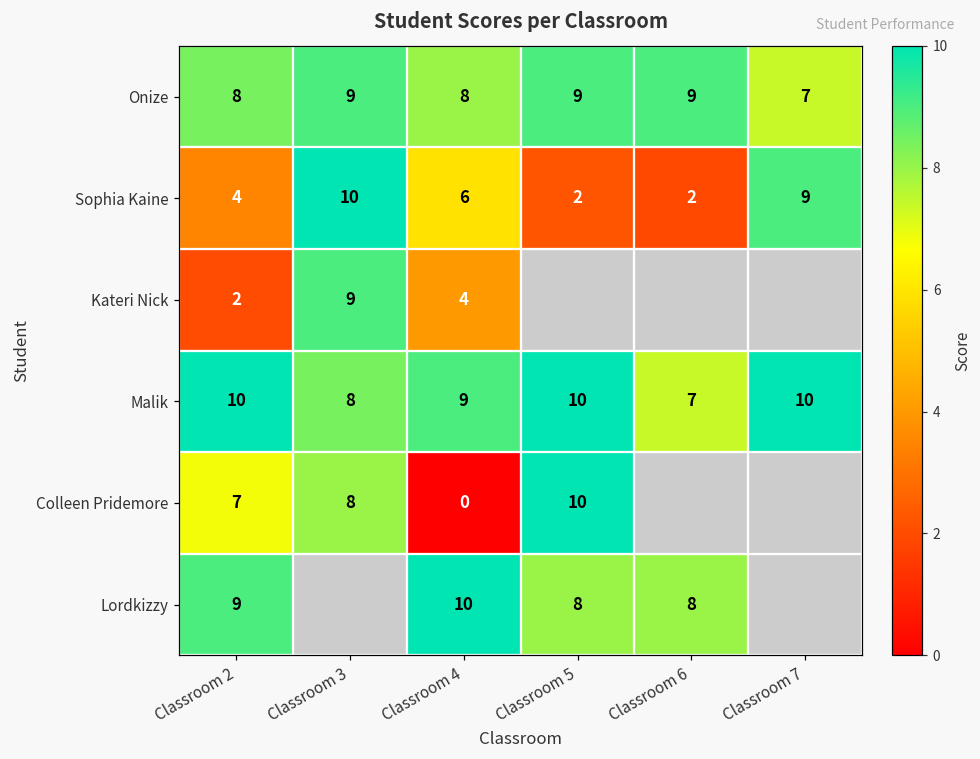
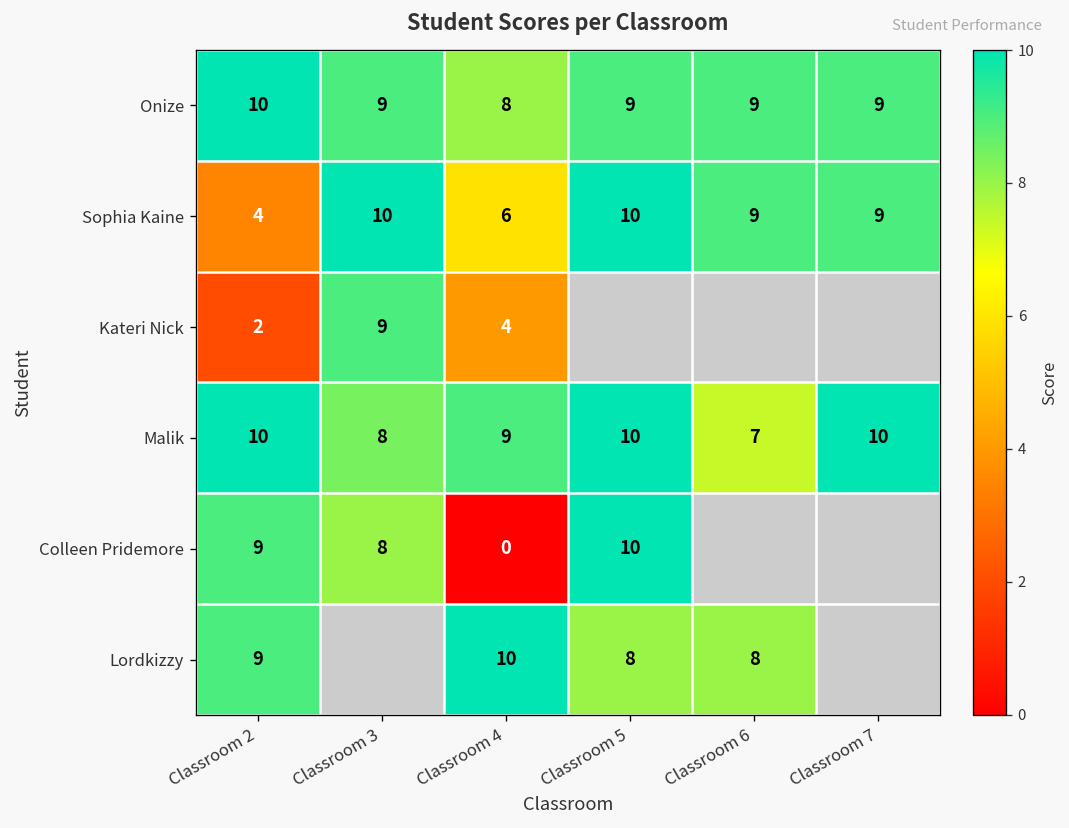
Onize, Classroom 2: 8 -> 10
Onize, Classroom 7: 7 -> 9
Sophia Kaine, Classroom 5: 2 -> 10
Sophia Kaine, Classroom 6: 2 -> 9
Colleen Pridemore, Classroom 2: 7 -> 9
